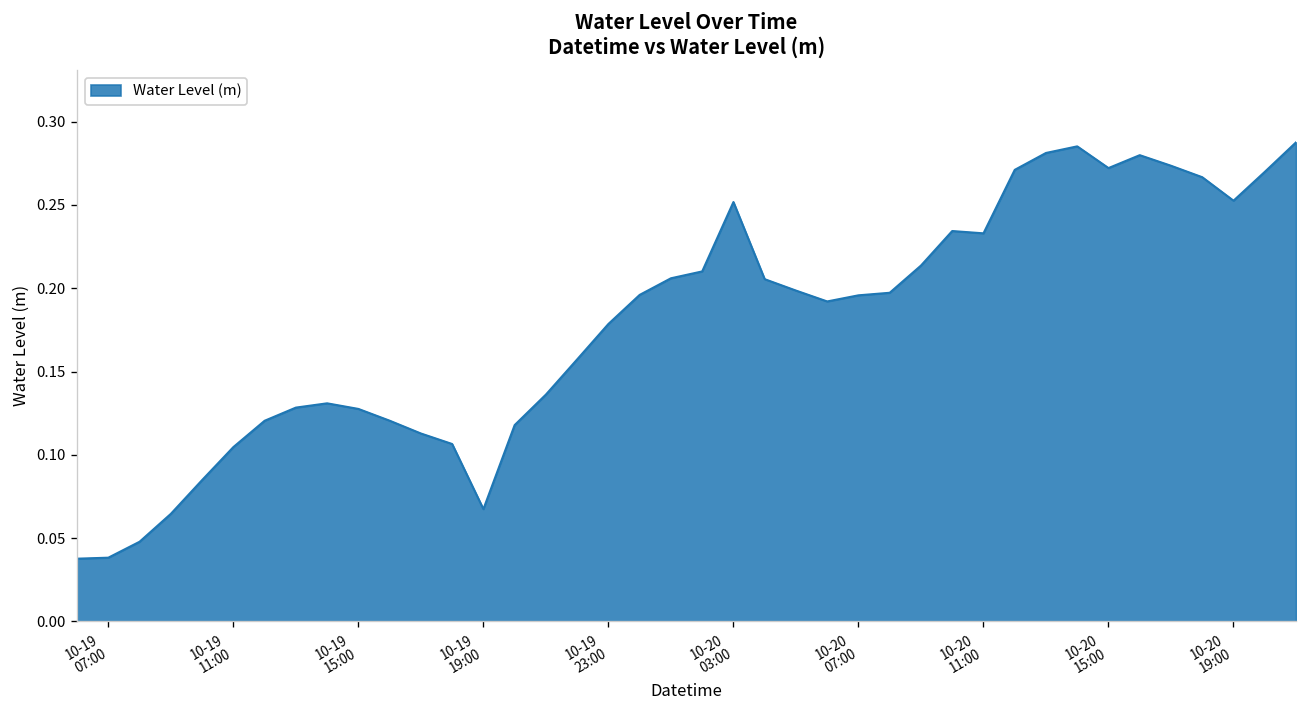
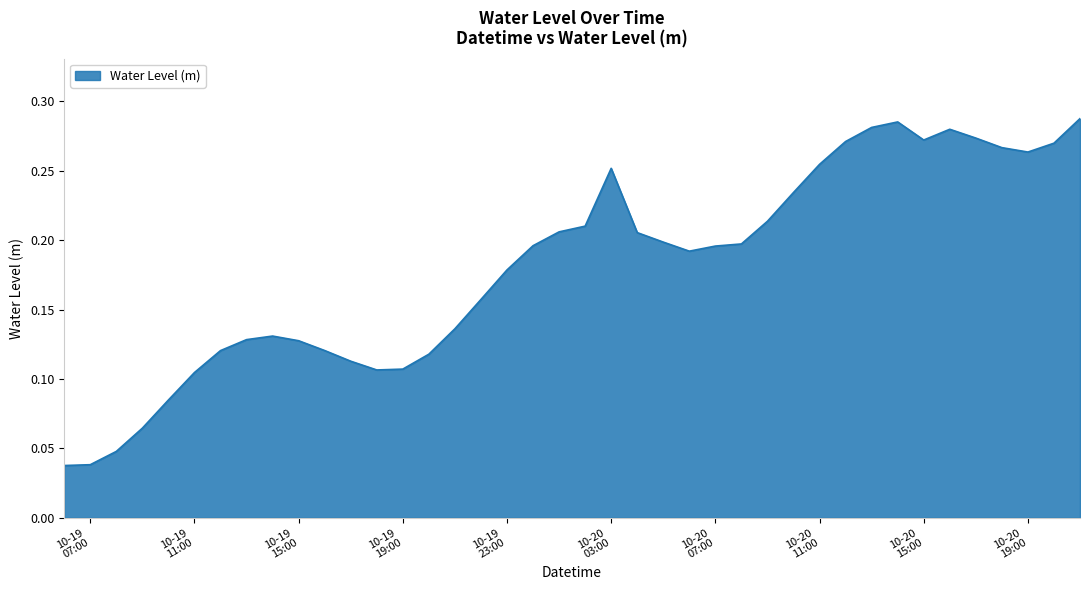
10-19 19:00: 0.067 -> 0.107
10-20 11:00: 0.233 -> 0.255
10-20 19:00: 0.253 -> 0.264
